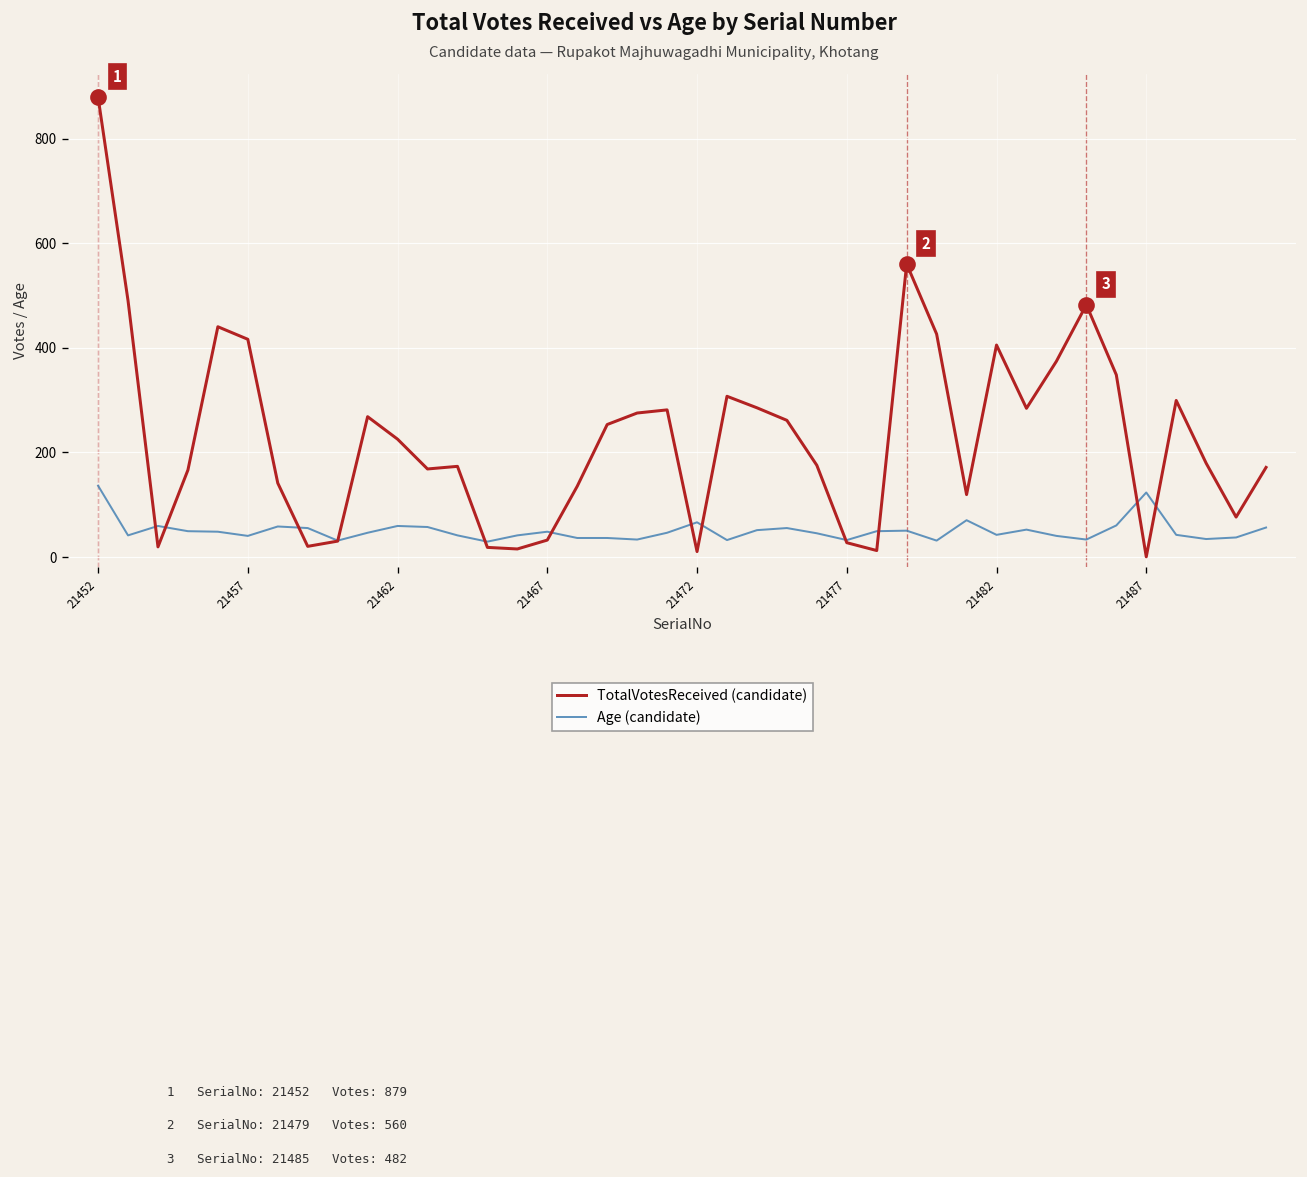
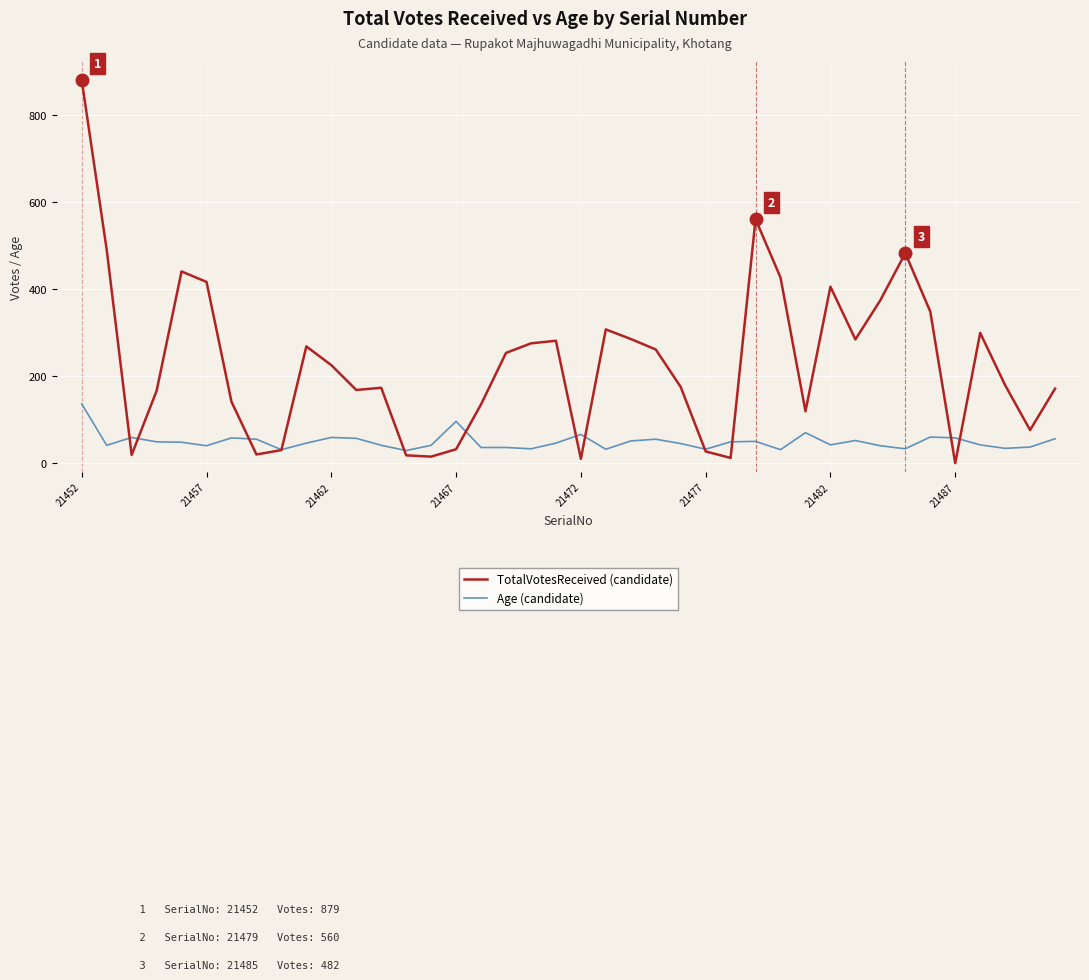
Age (candidate), 21467: 50 -> 100
Age (candidate), 21487: 120 -> 60
